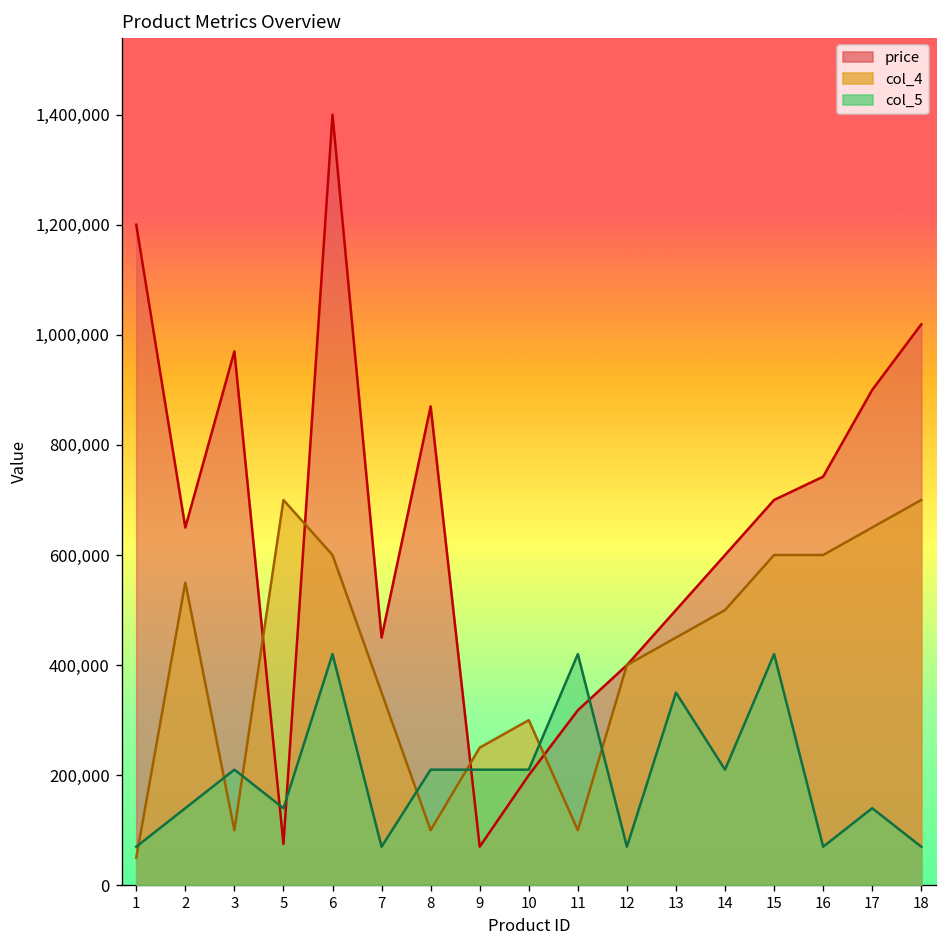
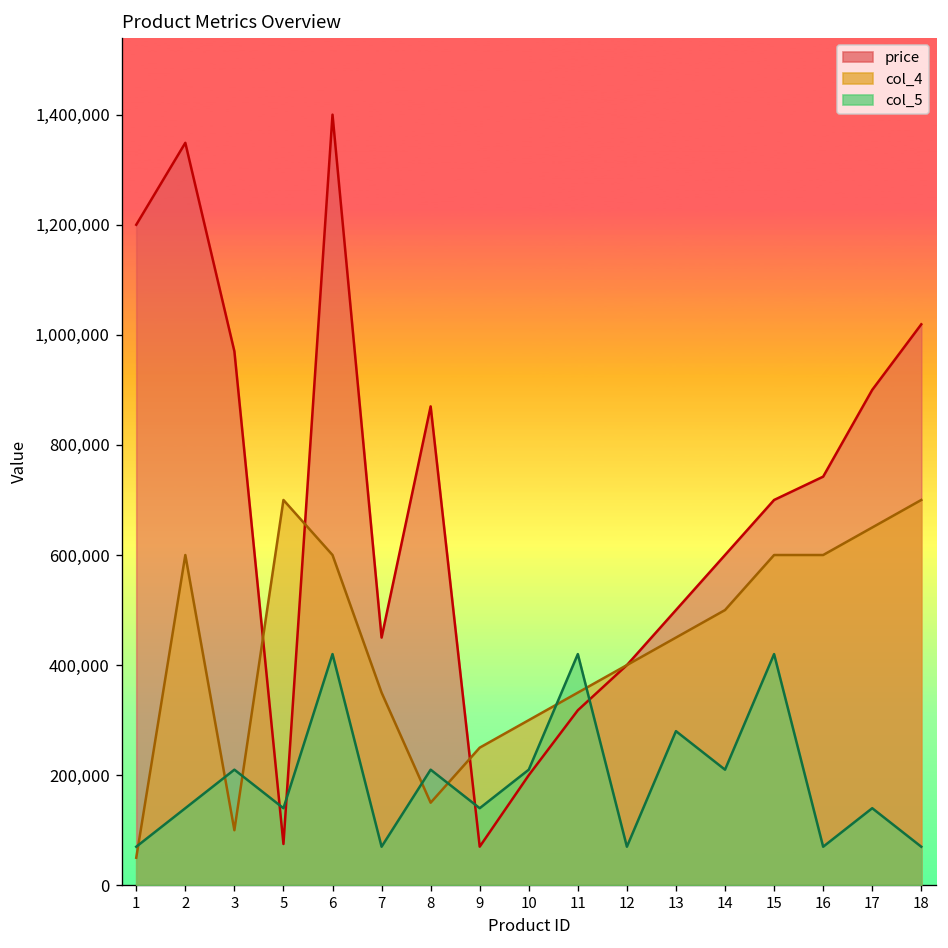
price, 2: 650,000 -> 1,350,000
col_4, 2: 550,000 -> 600,000
col_4, 8: 100,000 -> 150,000
col_5, 9: 210,000 -> 140,000
col_4, 11: 100,000 -> 350,000
col_5, 13: 350,000 -> 280,000
